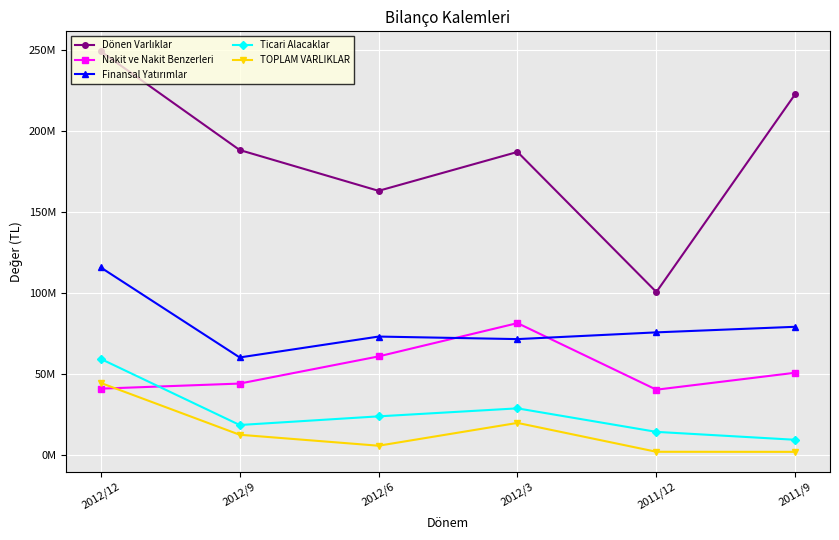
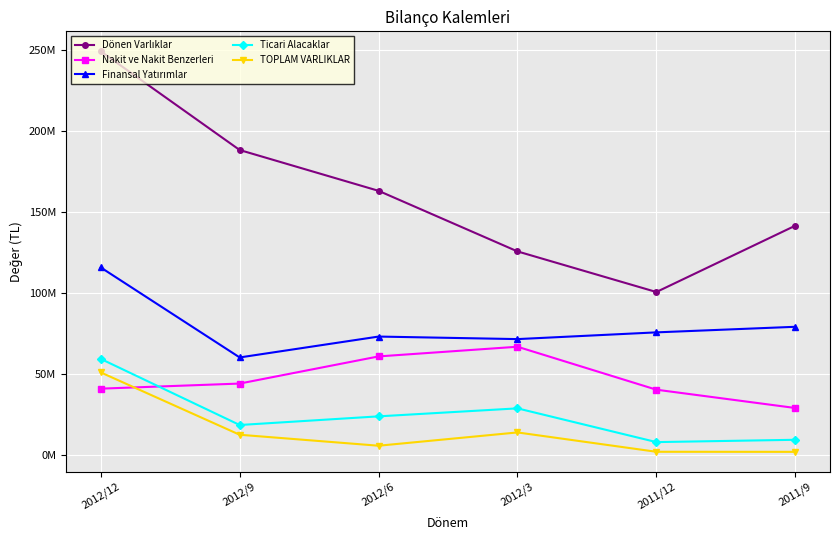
TOPLAM VARLIKLAR, 2012/12: 44000000 -> 51000000
Dönen Varlıklar, 2012/3: 187000000 -> 126000000
Nakit ve Nakit Benzerleri, 2012/3: 81000000 -> 67000000
TOPLAM VARLIKLAR, 2012/3: 20000000 -> 14000000
Ticari Alacaklar, 2011/12: 14000000 -> 8000000
Dönen Varlıklar, 2011/9: 223000000 -> 142000000
Nakit ve Nakit Benzerleri, 2011/9: 51000000 -> 29000000
